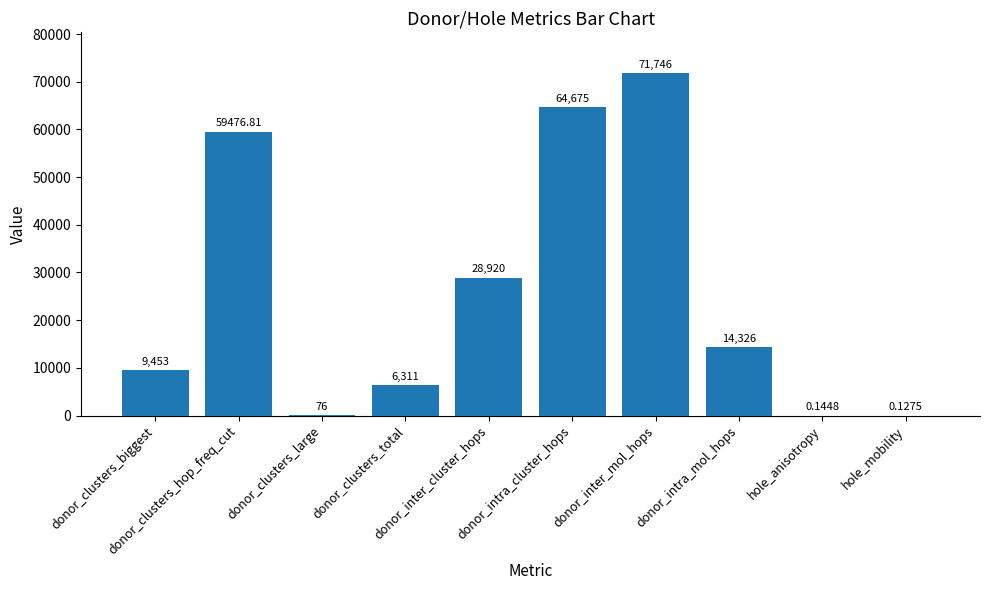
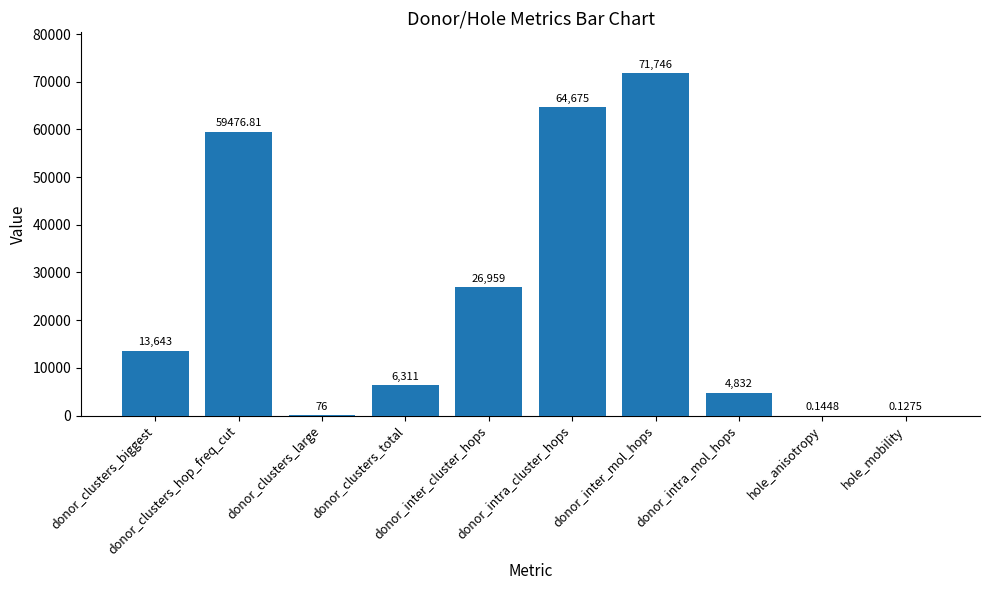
donor_clusters_biggest: 9,453 -> 13,643
donor_inter_cluster_hops: 28,920 -> 26,959
donor_intra_mol_hops: 14,326 -> 4,832
